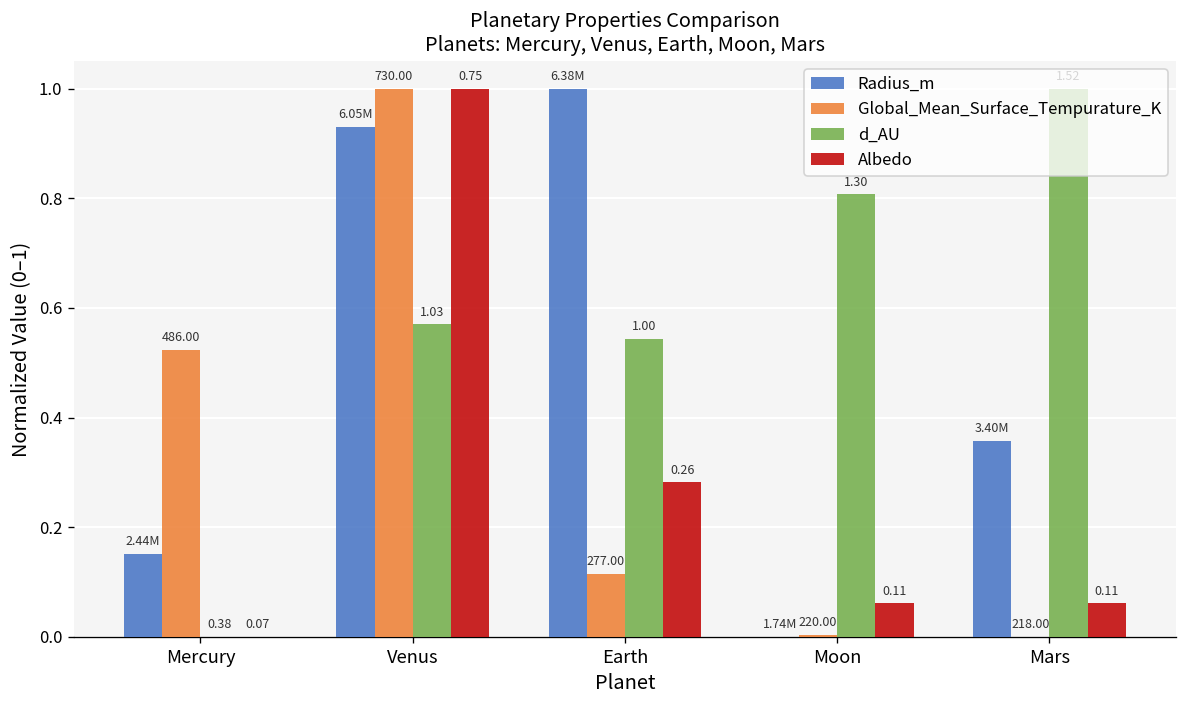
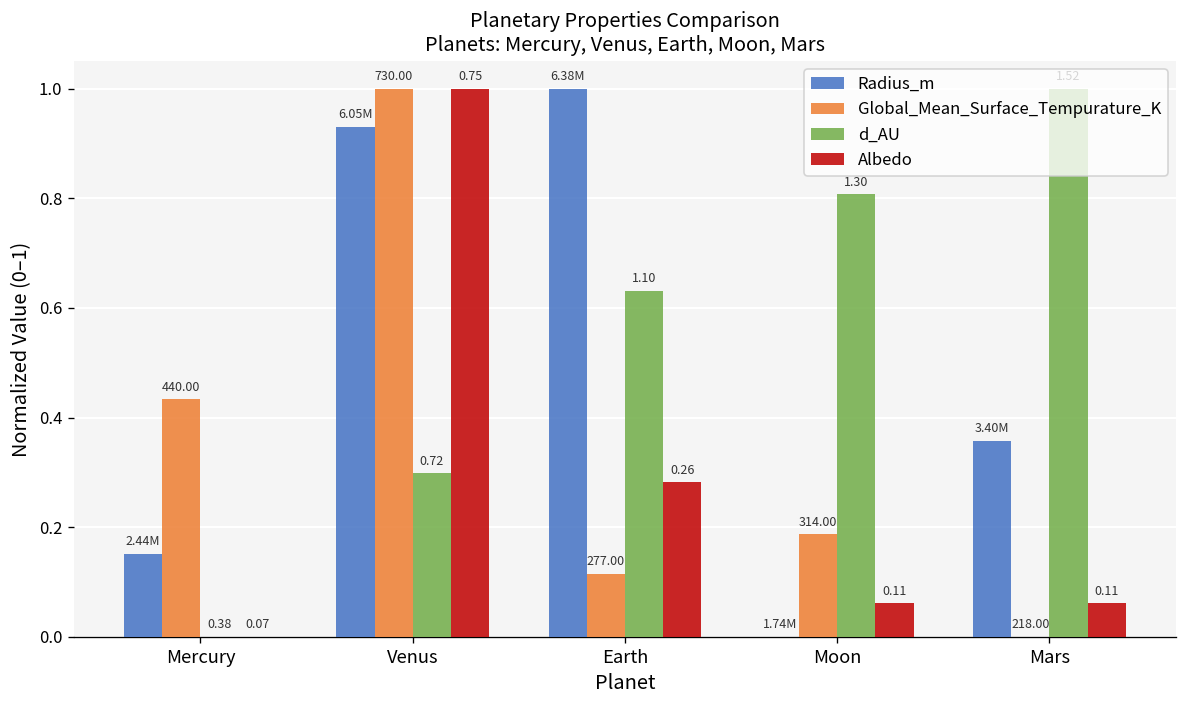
Global_Mean_Surface_Tempurature_K, Mercury: 486.00 -> 440.00
d_AU, Venus: 1.03 -> 0.72
d_AU, Earth: 1.00 -> 1.10
Global_Mean_Surface_Tempurature_K, Moon: 220.00 -> 314.00
